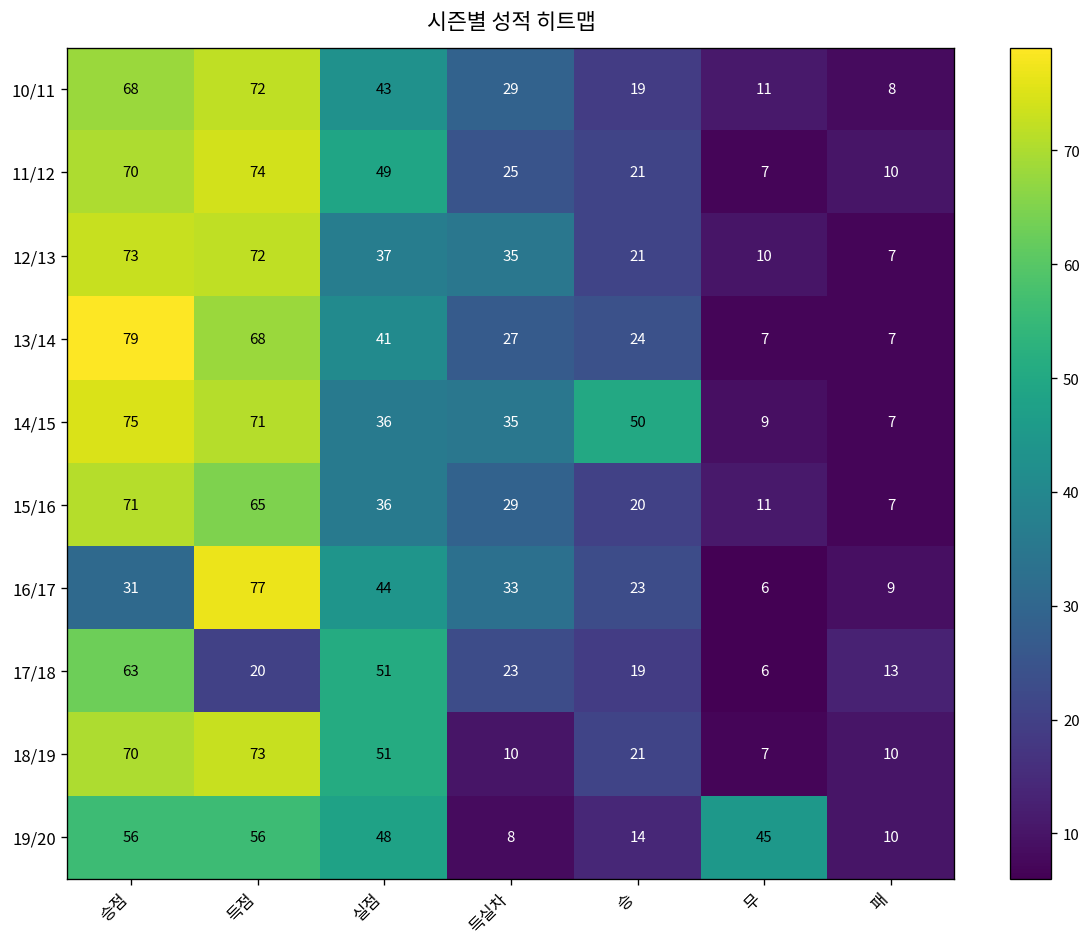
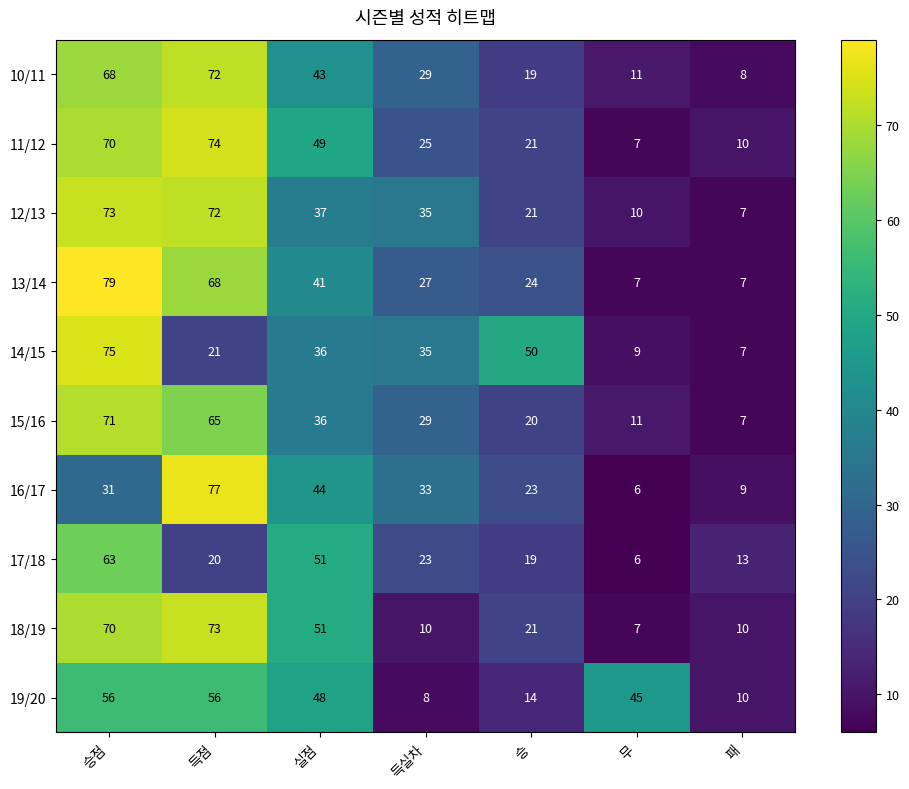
14/15, 득점: 71 -> 21
